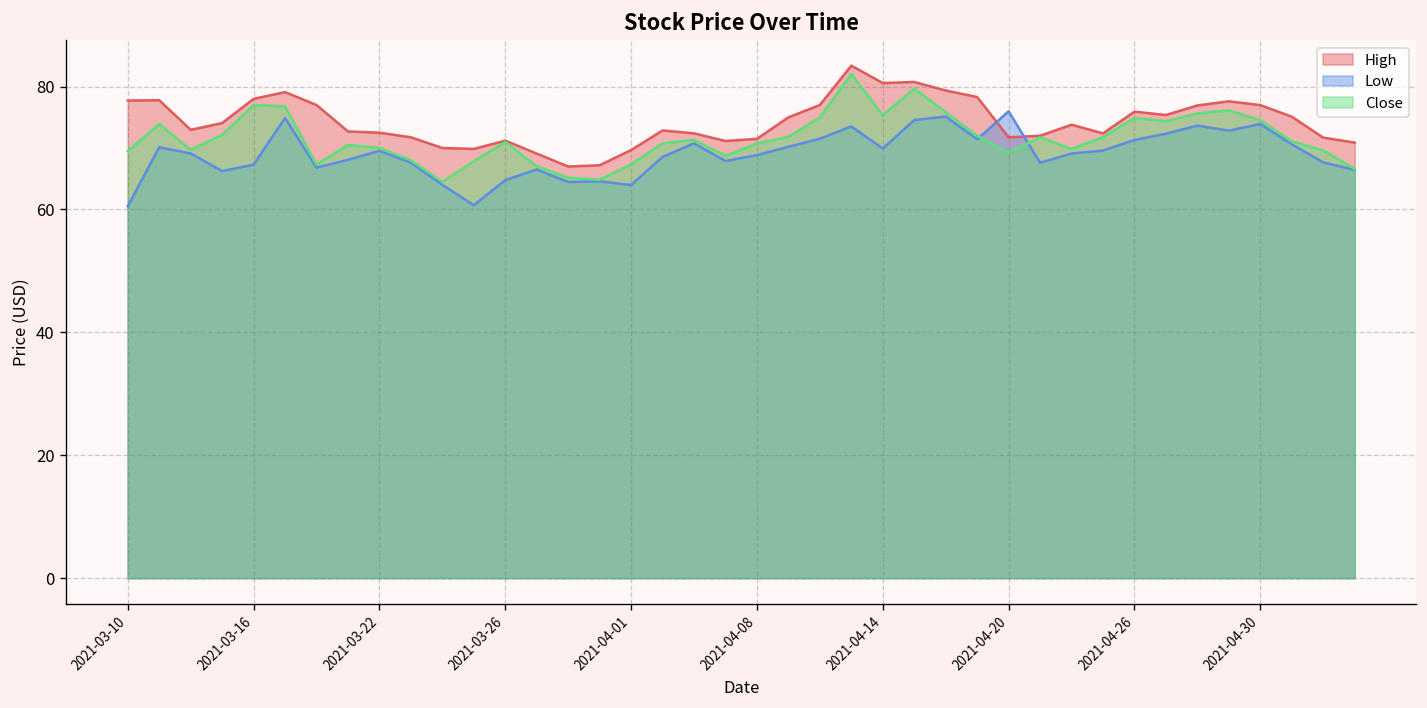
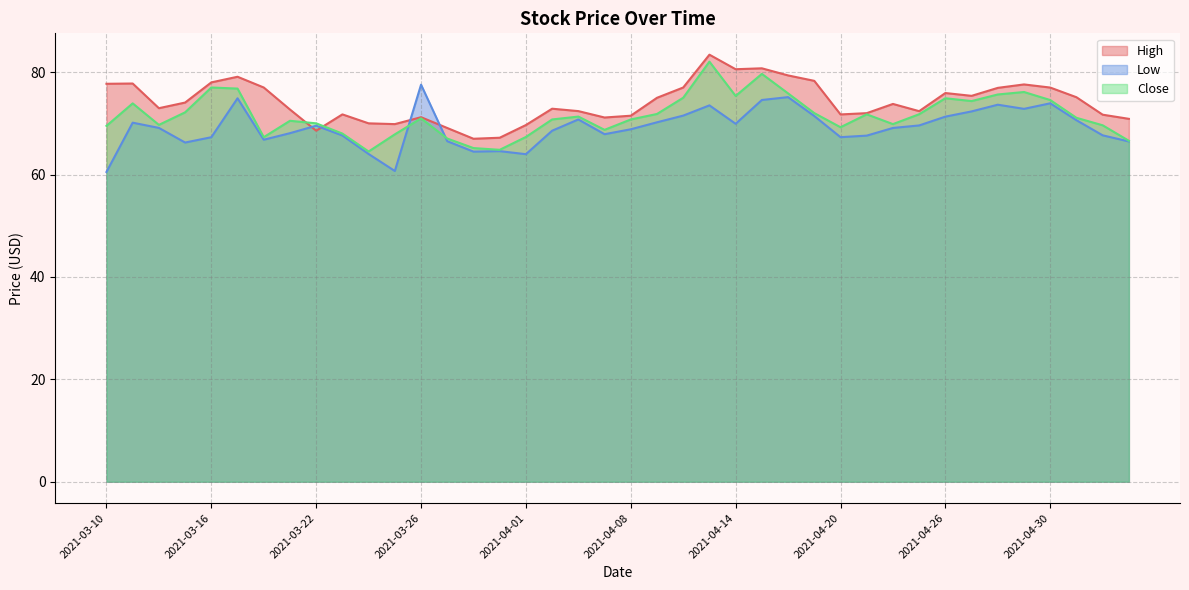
High, 2021-03-22: 72 -> 69
Low, 2021-03-26: 65 -> 78
Low, 2021-04-20: 76 -> 67
